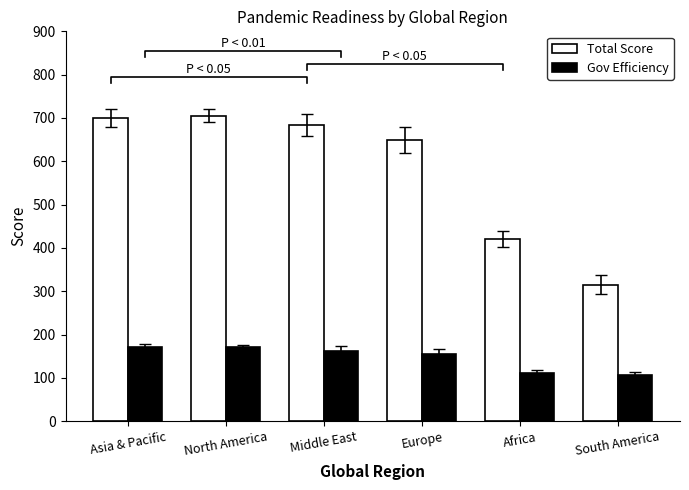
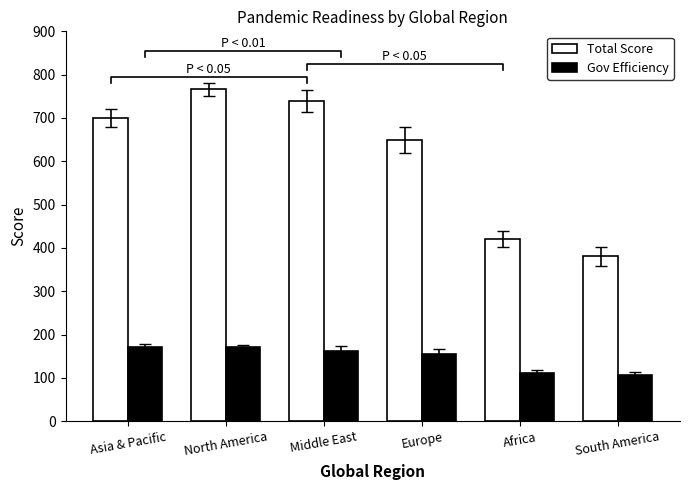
Total Score, North America: 710 -> 770
Total Score, Middle East: 680 -> 740
Total Score, South America: 310 -> 380
